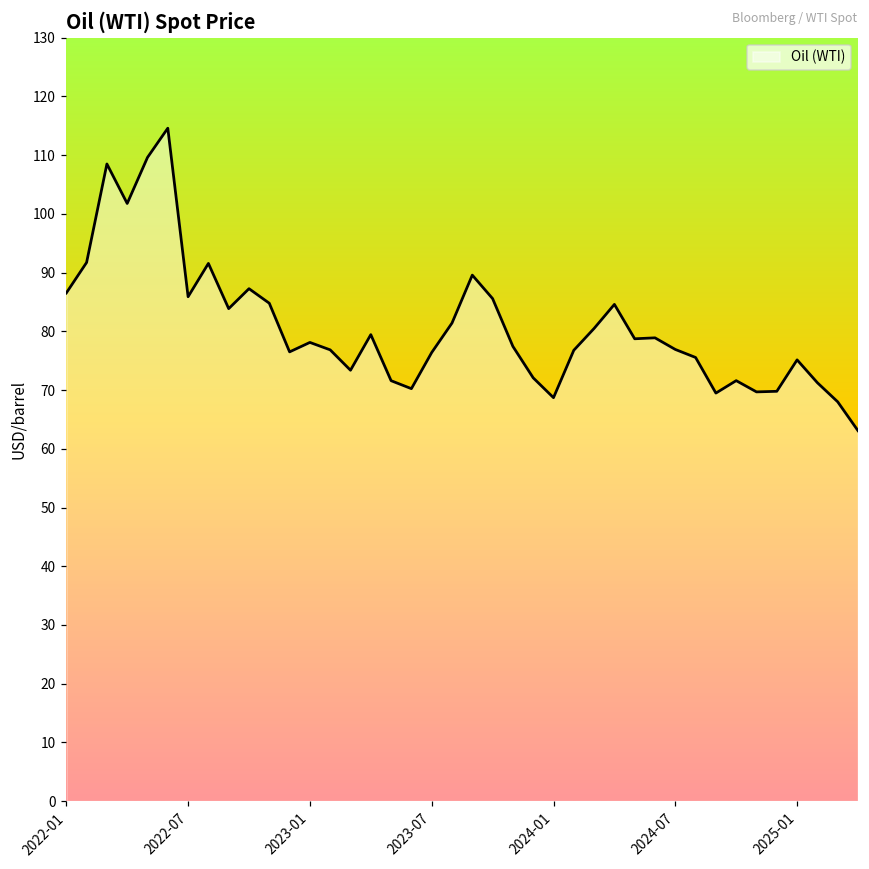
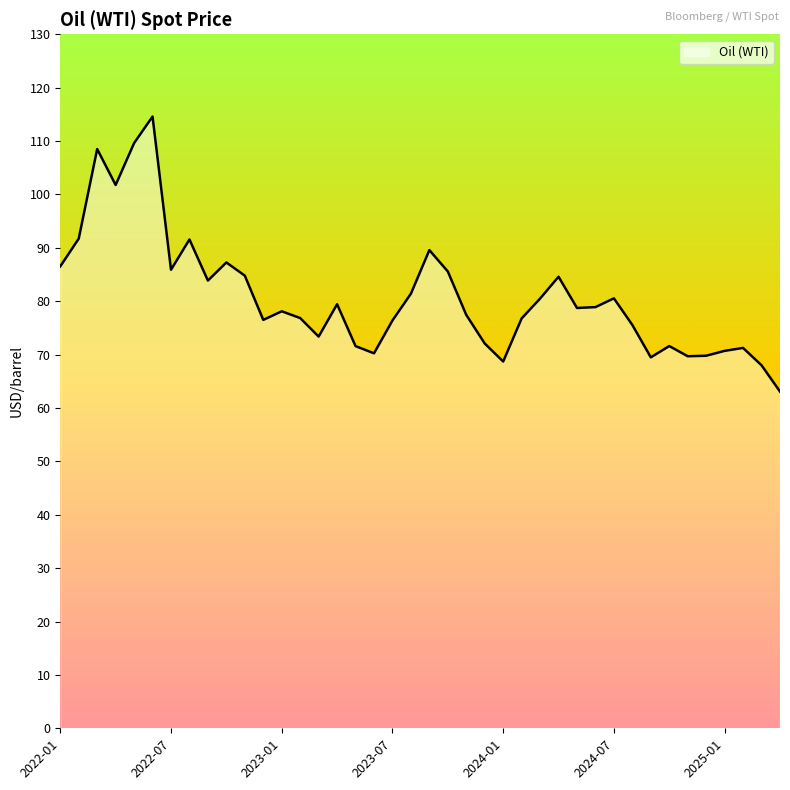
2024-07: 77 -> 81
2025-01: 75 -> 71
